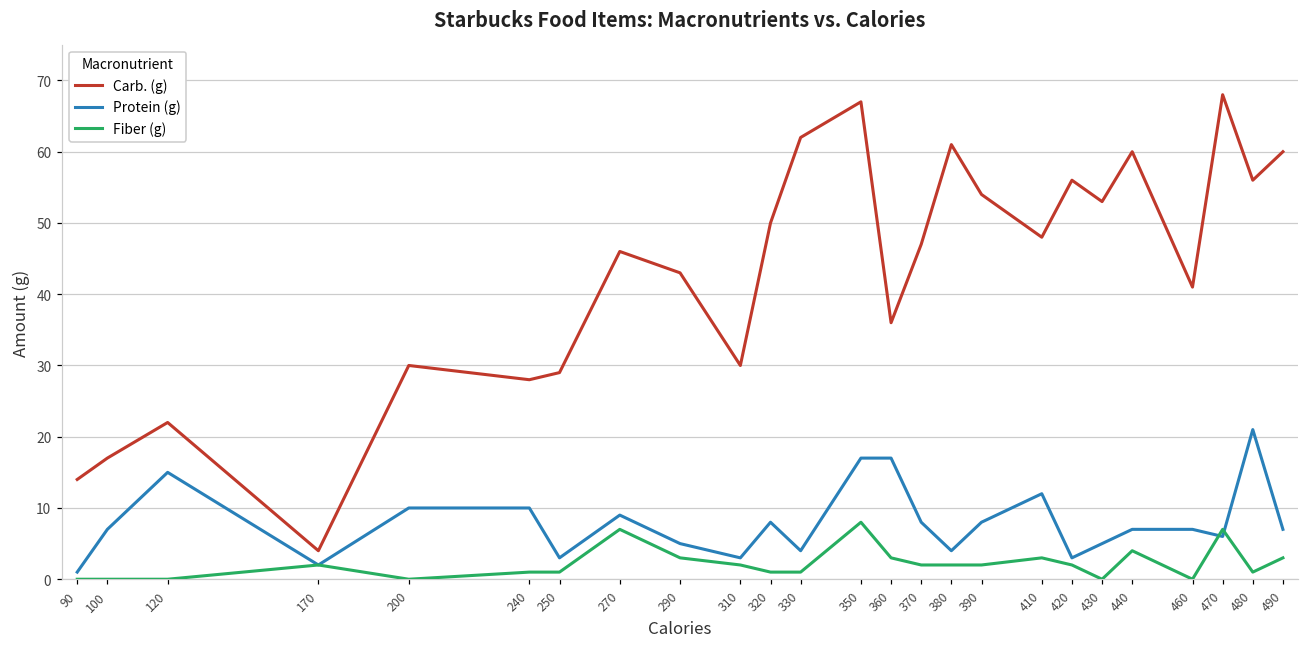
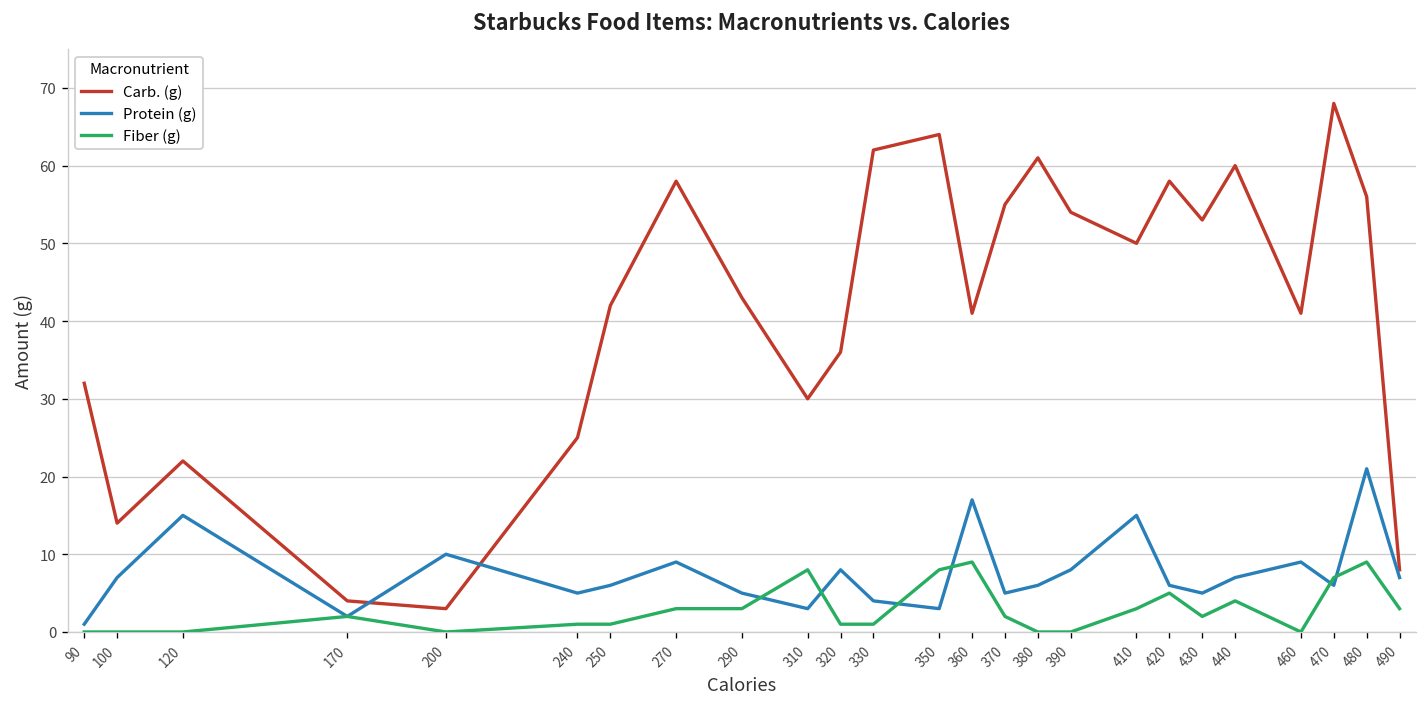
Carb. (g), 90: 14 -> 32
Carb. (g), 100: 17 -> 14
Carb. (g), 200: 30 -> 3
Carb. (g), 240: 28 -> 25
Protein (g), 240: 10 -> 5
Carb. (g), 250: 29 -> 42
Protein (g), 250: 3 -> 6
Carb. (g), 270: 46 -> 58
Fiber (g), 270: 7 -> 3
Fiber (g), 310: 2 -> 8
Carb. (g), 320: 50 -> 36
Carb. (g), 350: 67 -> 64
Protein (g), 350: 17 -> 3
Carb. (g), 360: 36 -> 41
Fiber (g), 360: 3 -> 9
Carb. (g), 370: 47 -> 55
Protein (g), 370: 8 -> 5
Protein (g), 380: 4 -> 6
Fiber (g), 380: 2 -> 0
Fiber (g), 390: 2 -> 0
Carb. (g), 410: 48 -> 50
Protein (g), 410: 12 -> 15
Carb. (g), 420: 56 -> 58
Protein (g), 420: 3 -> 6
Fiber (g), 420: 2 -> 5
Fiber (g), 430: 0 -> 2
Protein (g), 460: 7 -> 9
Fiber (g), 480: 1 -> 9
Carb. (g), 490: 60 -> 8
